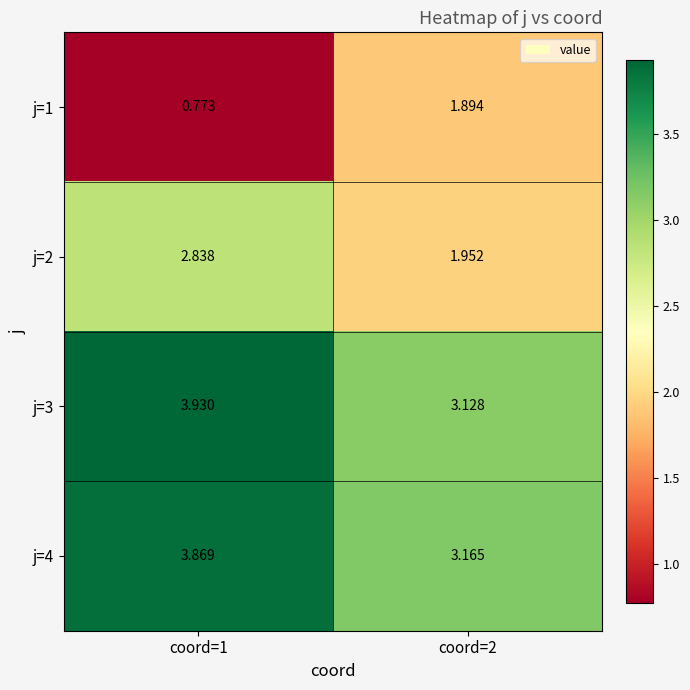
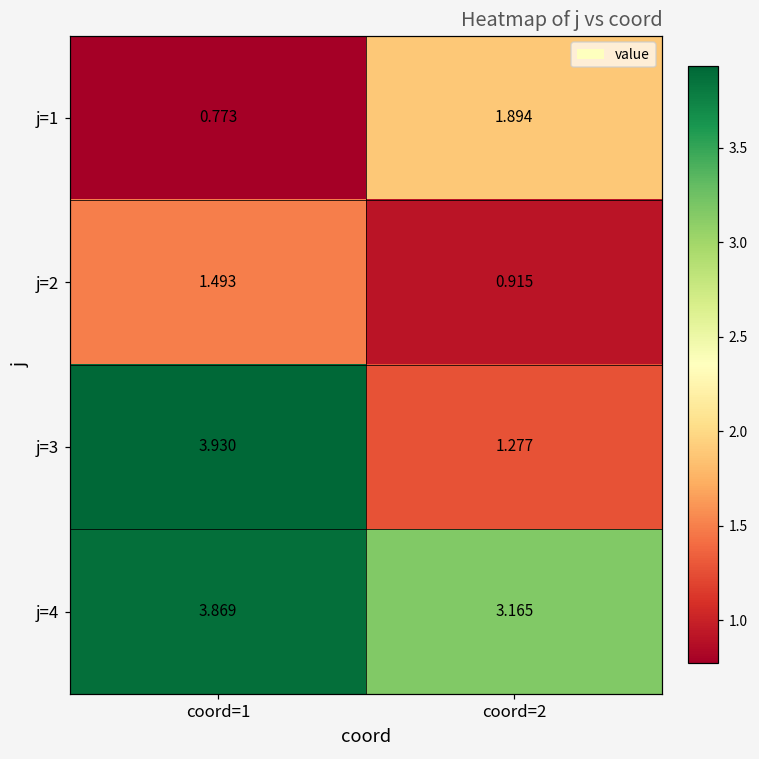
j=2, coord=1: 2.838 -> 1.493
j=2, coord=2: 1.952 -> 0.915
j=3, coord=2: 3.128 -> 1.277
